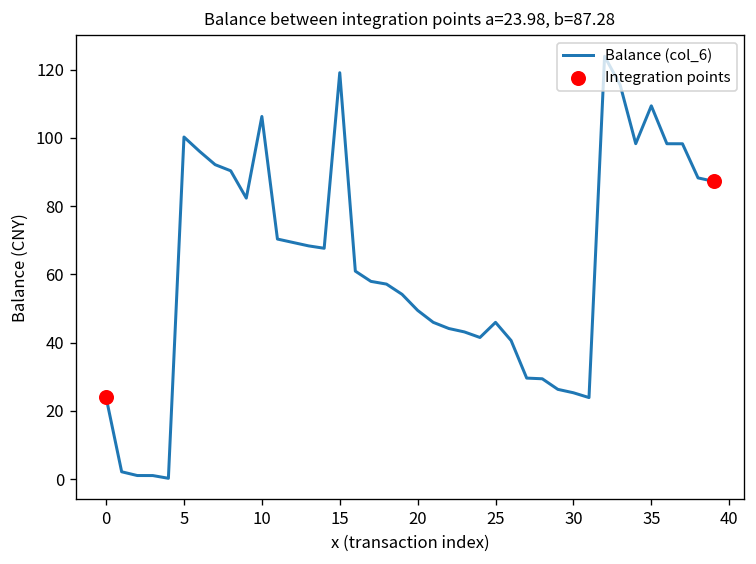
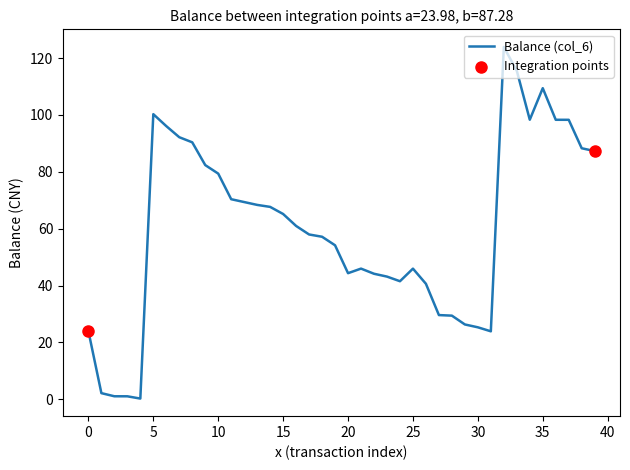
Balance (col_6), 10: 106 -> 79
Balance (col_6), 15: 119 -> 65
Balance (col_6), 20: 49 -> 44
